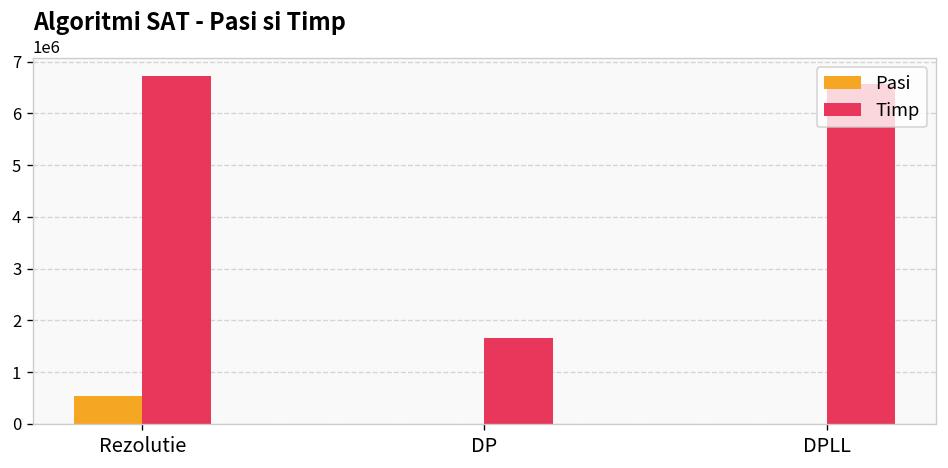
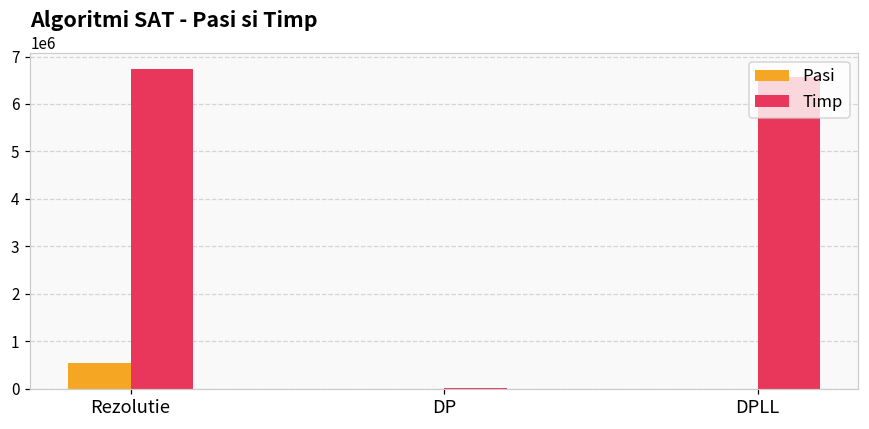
Timp, DP: 1700000 -> 0
